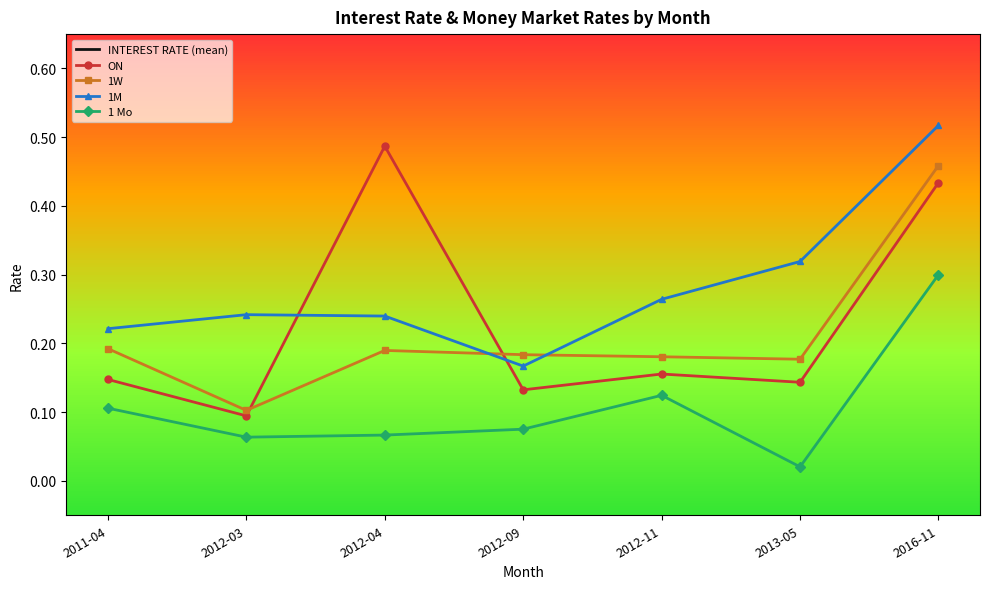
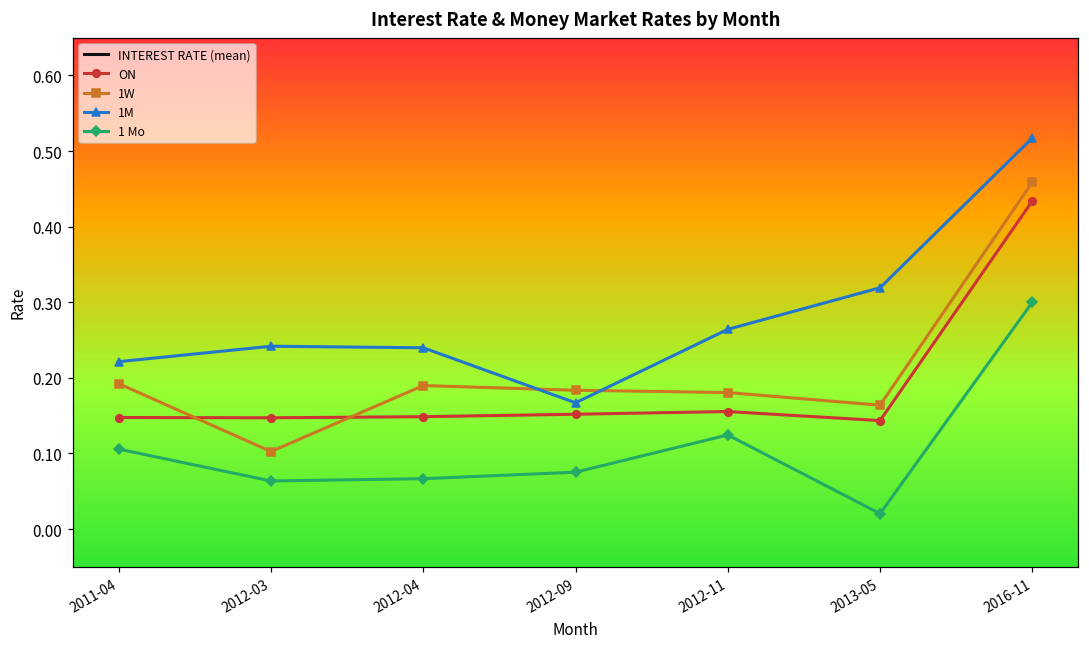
ON, 2012-03: 0.09 -> 0.15
ON, 2012-04: 0.49 -> 0.15
ON, 2012-09: 0.13 -> 0.15
1W, 2013-05: 0.18 -> 0.16
